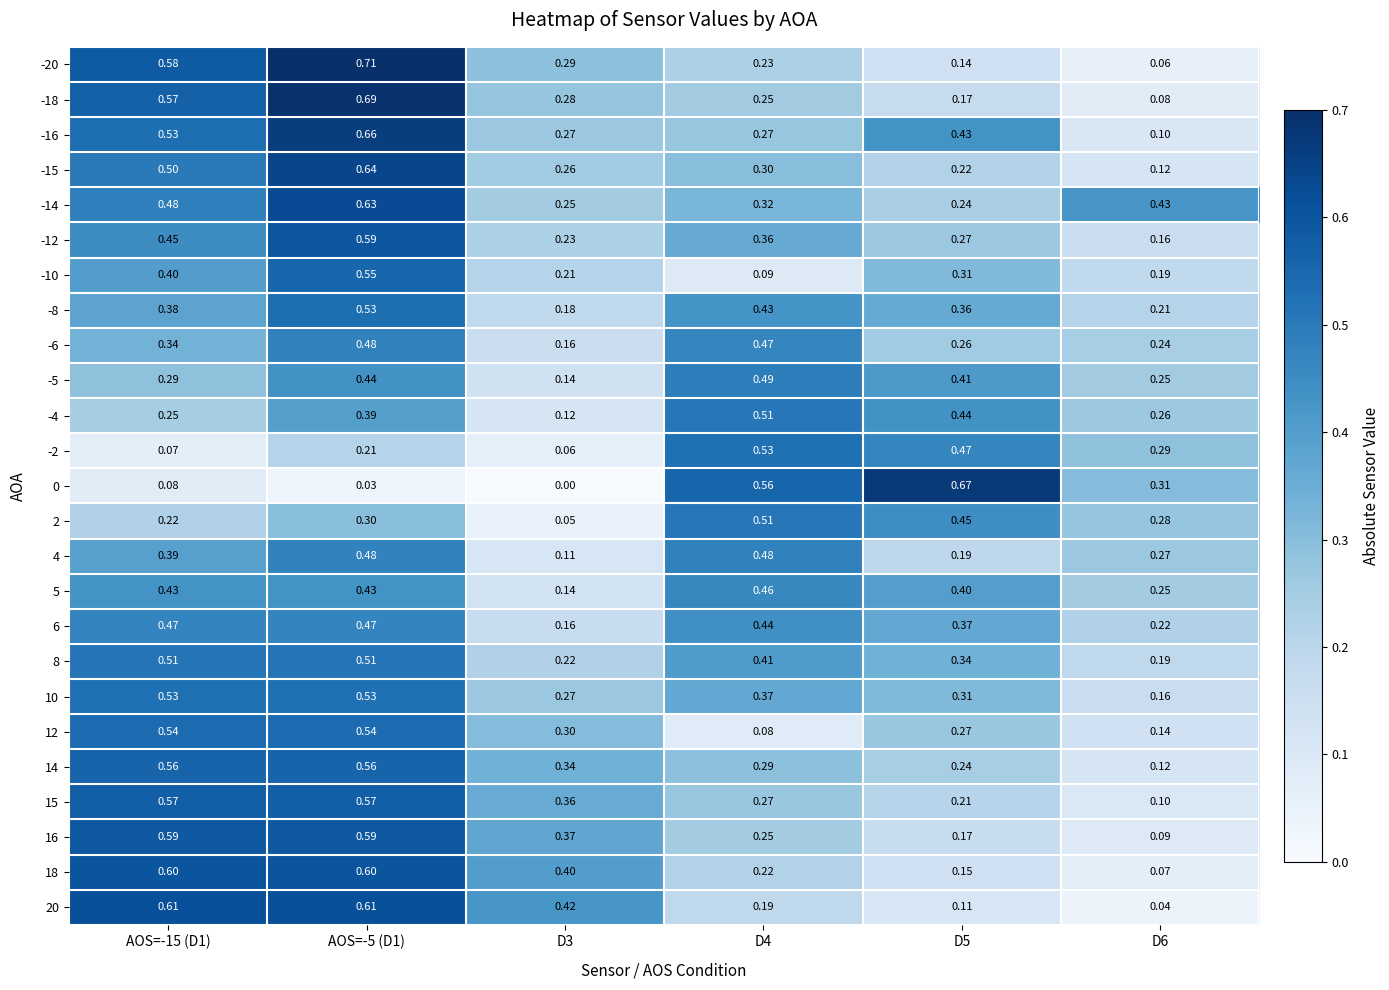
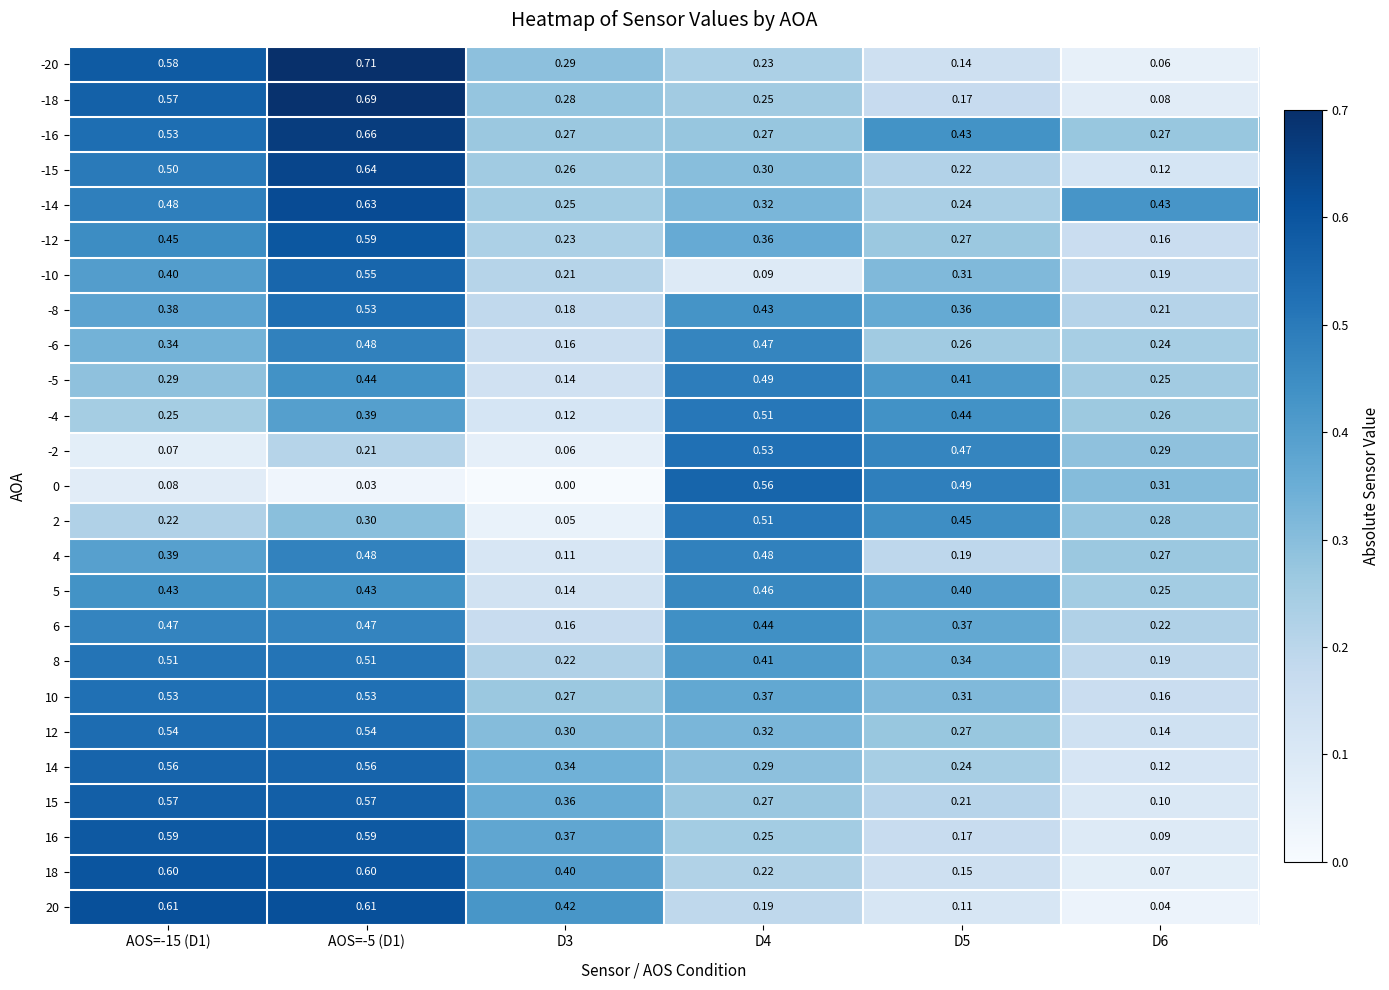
-16, D6: 0.10 -> 0.27
0, D5: 0.67 -> 0.49
12, D4: 0.08 -> 0.32
